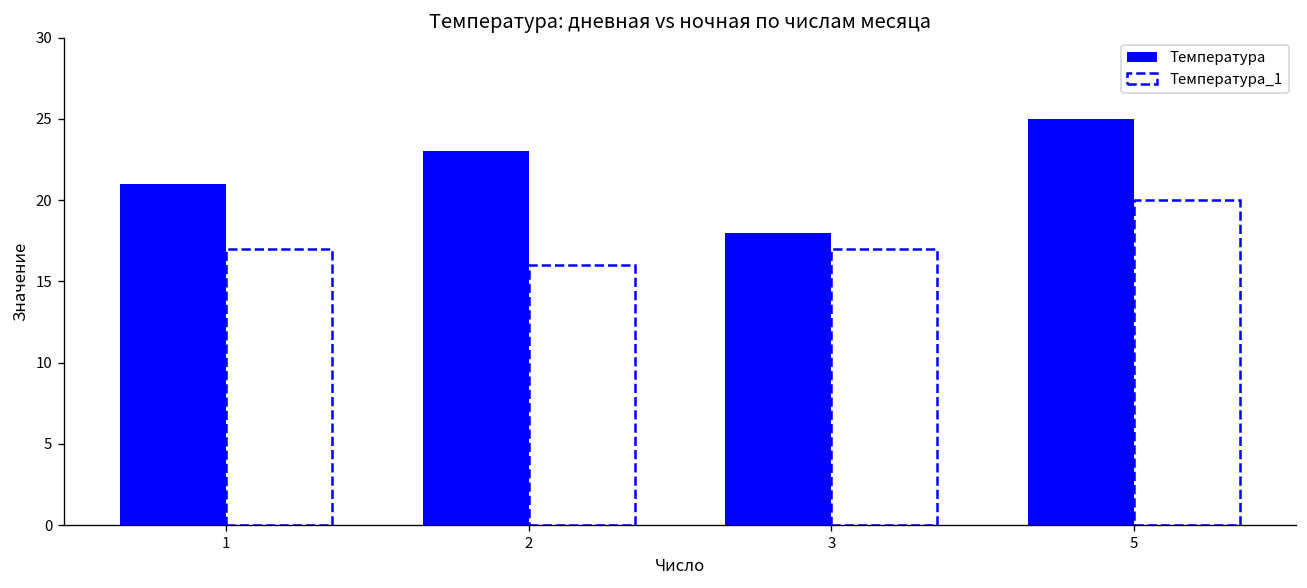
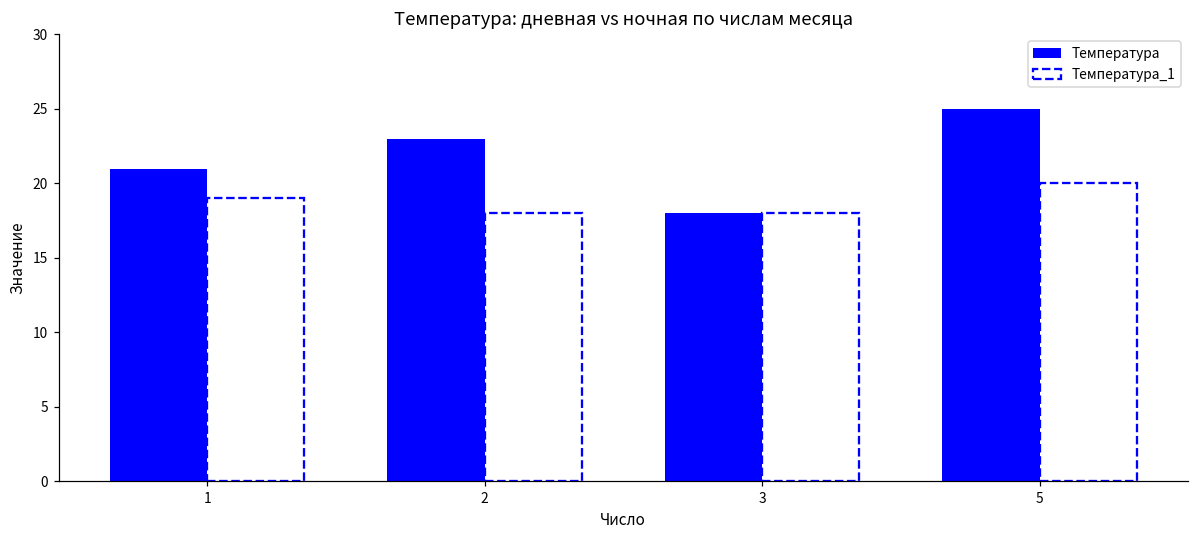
Температура_1, 1: 17 -> 19
Температура_1, 2: 16 -> 18
Температура_1, 3: 17 -> 18
